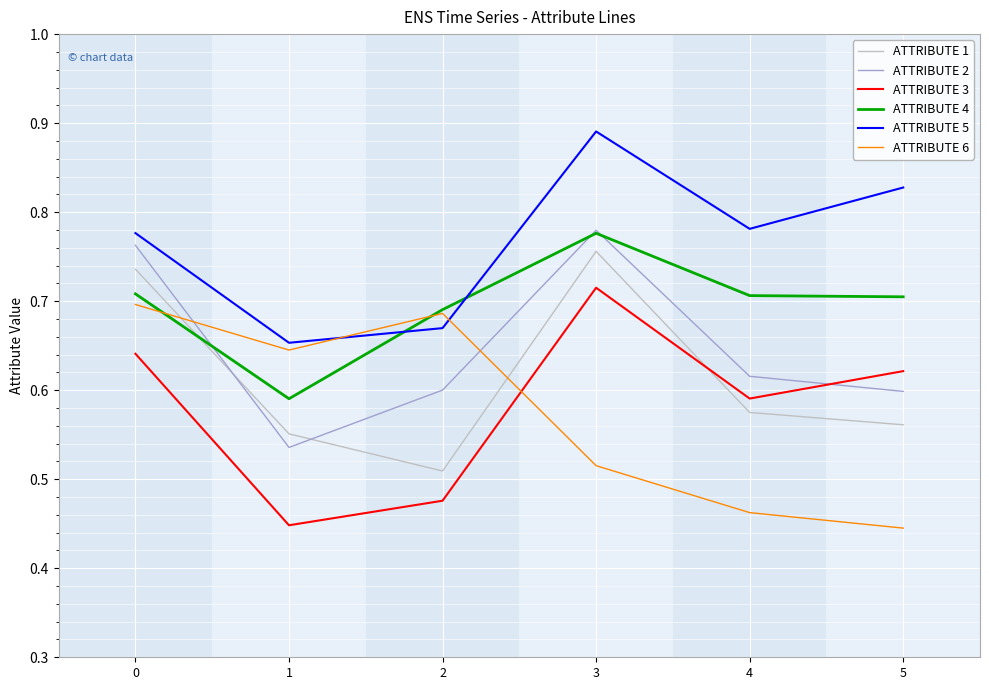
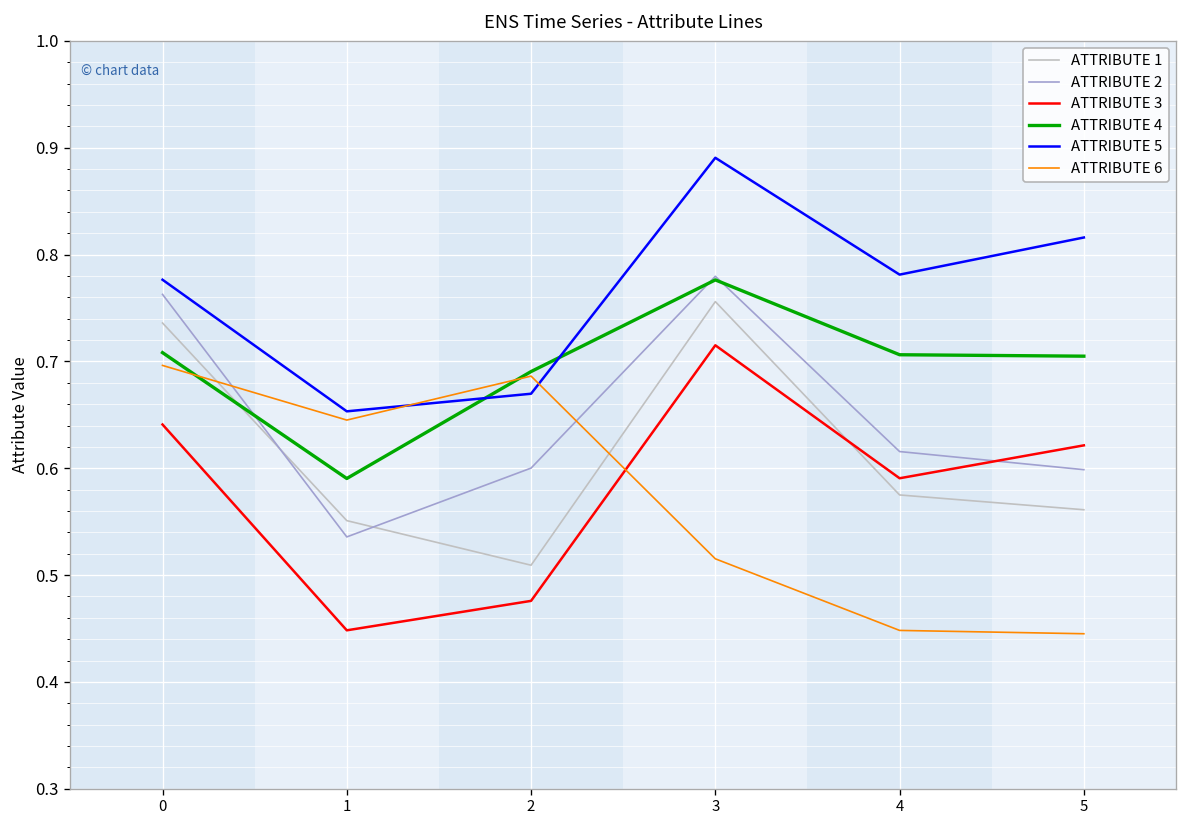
ATTRIBUTE 6, 4: 0.46 -> 0.45
ATTRIBUTE 5, 5: 0.83 -> 0.82
